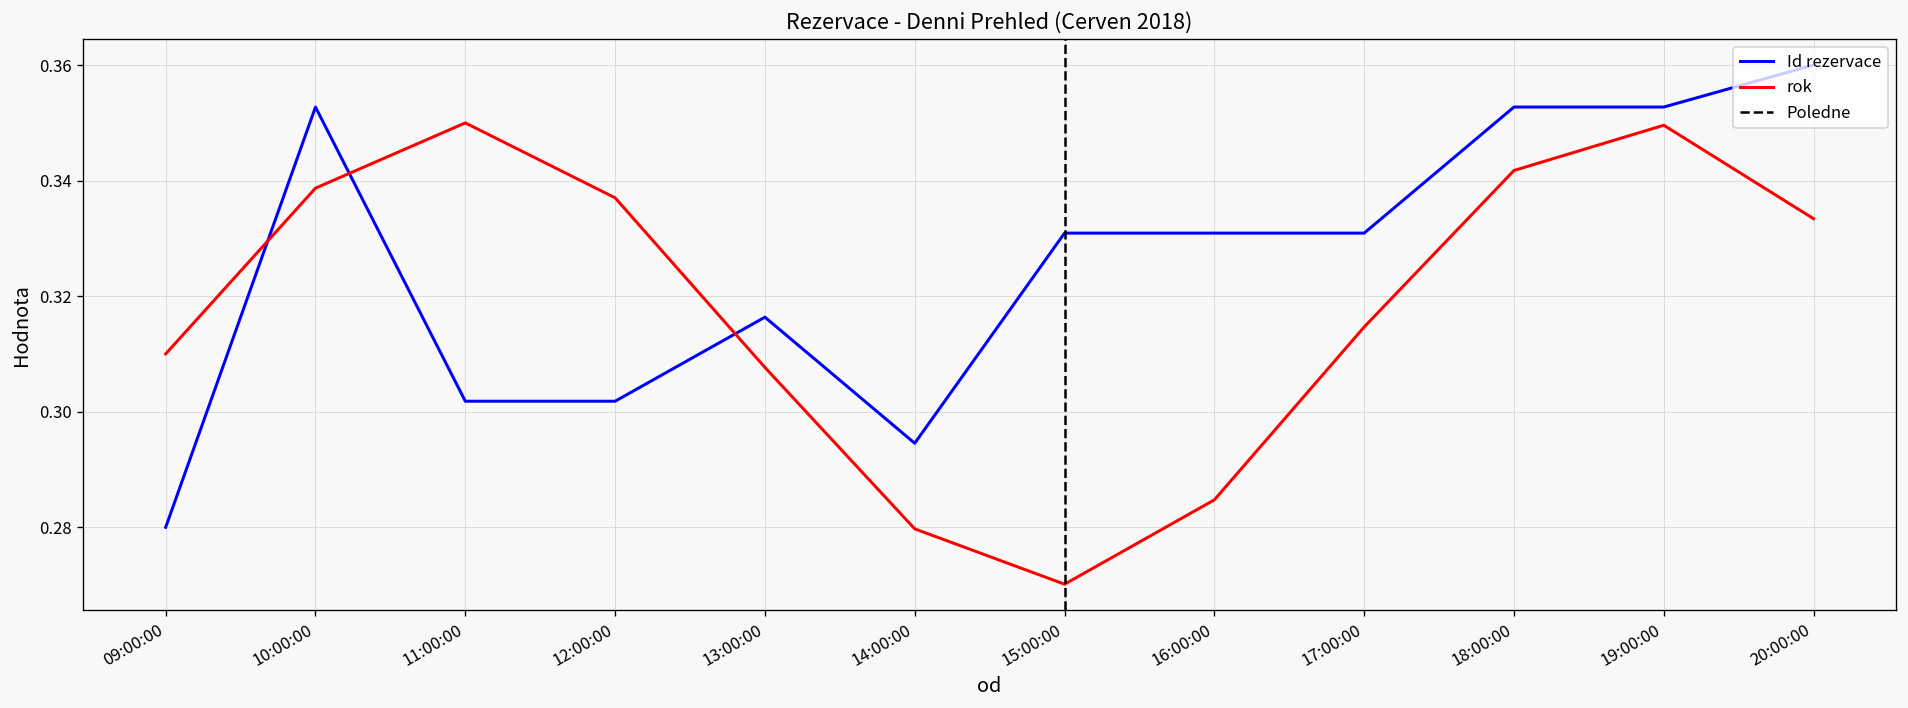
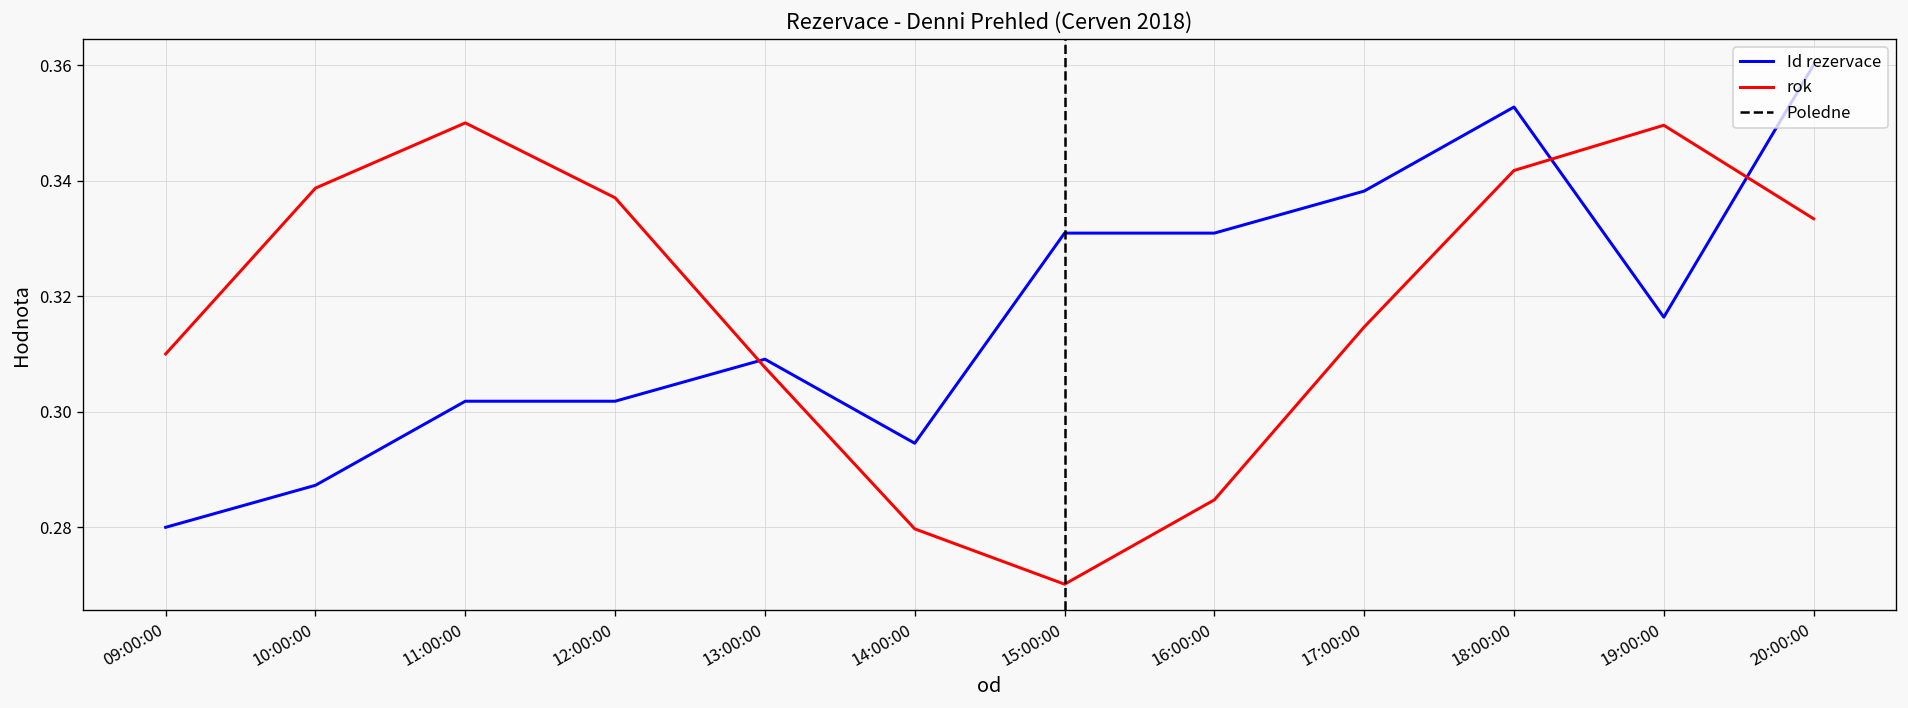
Id rezervace, 10:00:00: 0.353 -> 0.287
Id rezervace, 13:00:00: 0.316 -> 0.309
Id rezervace, 17:00:00: 0.331 -> 0.338
Id rezervace, 19:00:00: 0.353 -> 0.316
